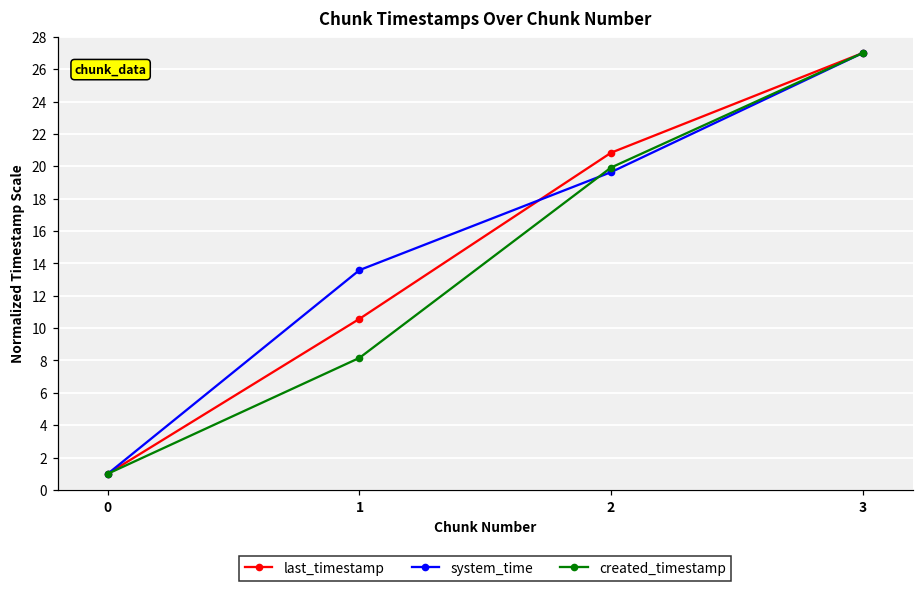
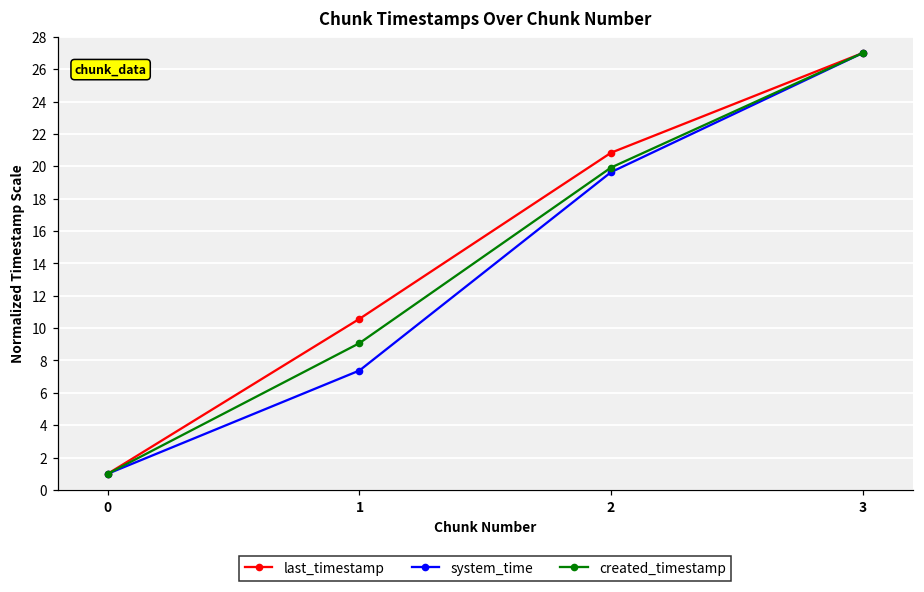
system_time, 1: 13.6 -> 7.4
created_timestamp, 1: 8.2 -> 9.1
